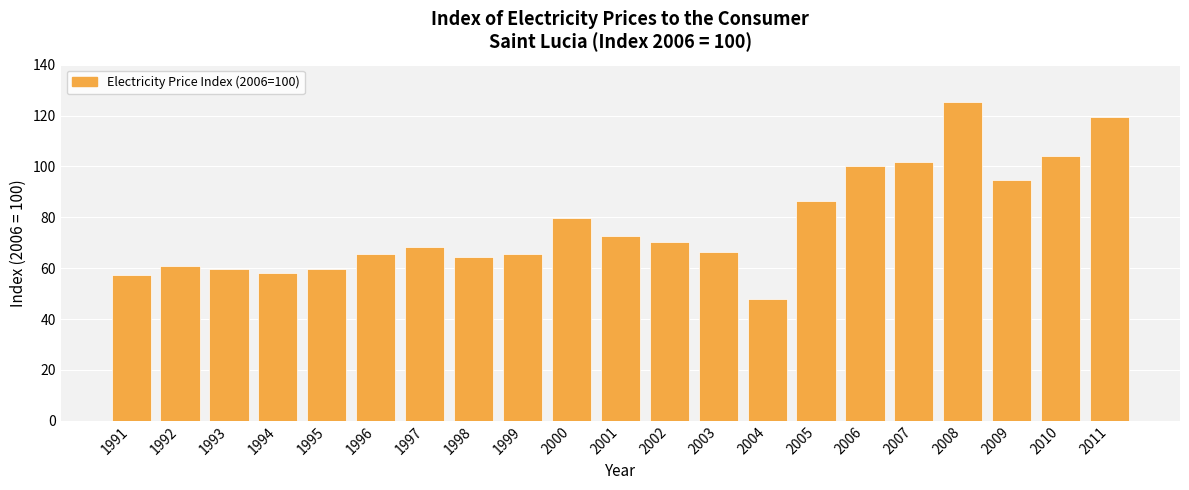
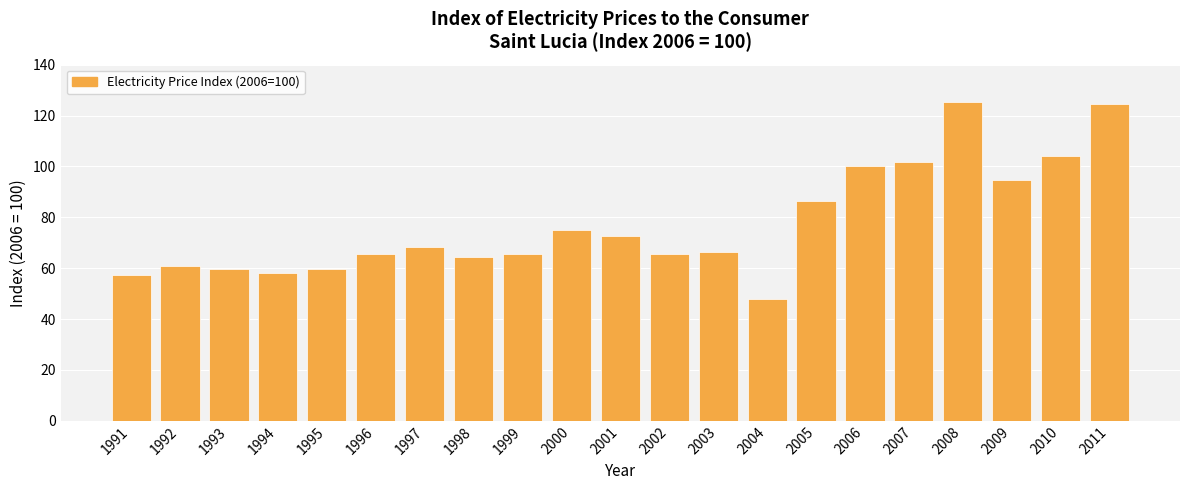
2000: 80 -> 75
2002: 70 -> 65
2011: 119 -> 124
